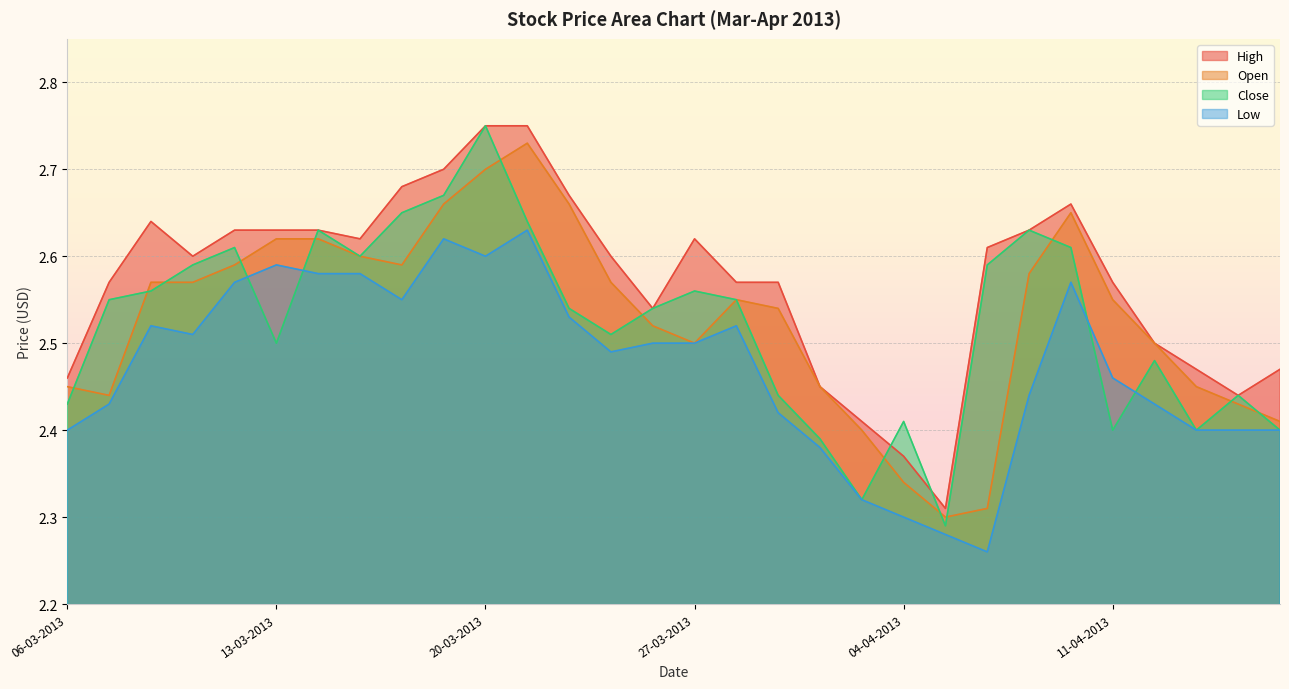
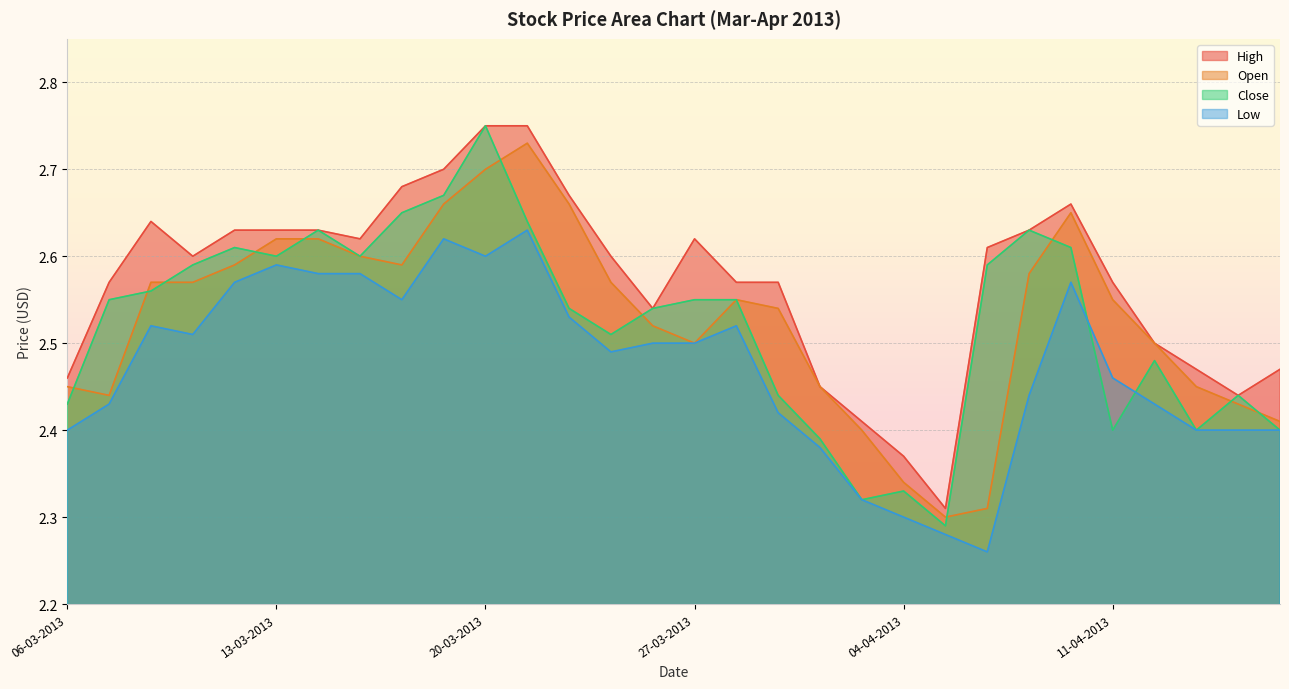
Close, 13-03-2013: 2.5 -> 2.6
Close, 27-03-2013: 2.56 -> 2.55
Close, 04-04-2013: 2.41 -> 2.33
